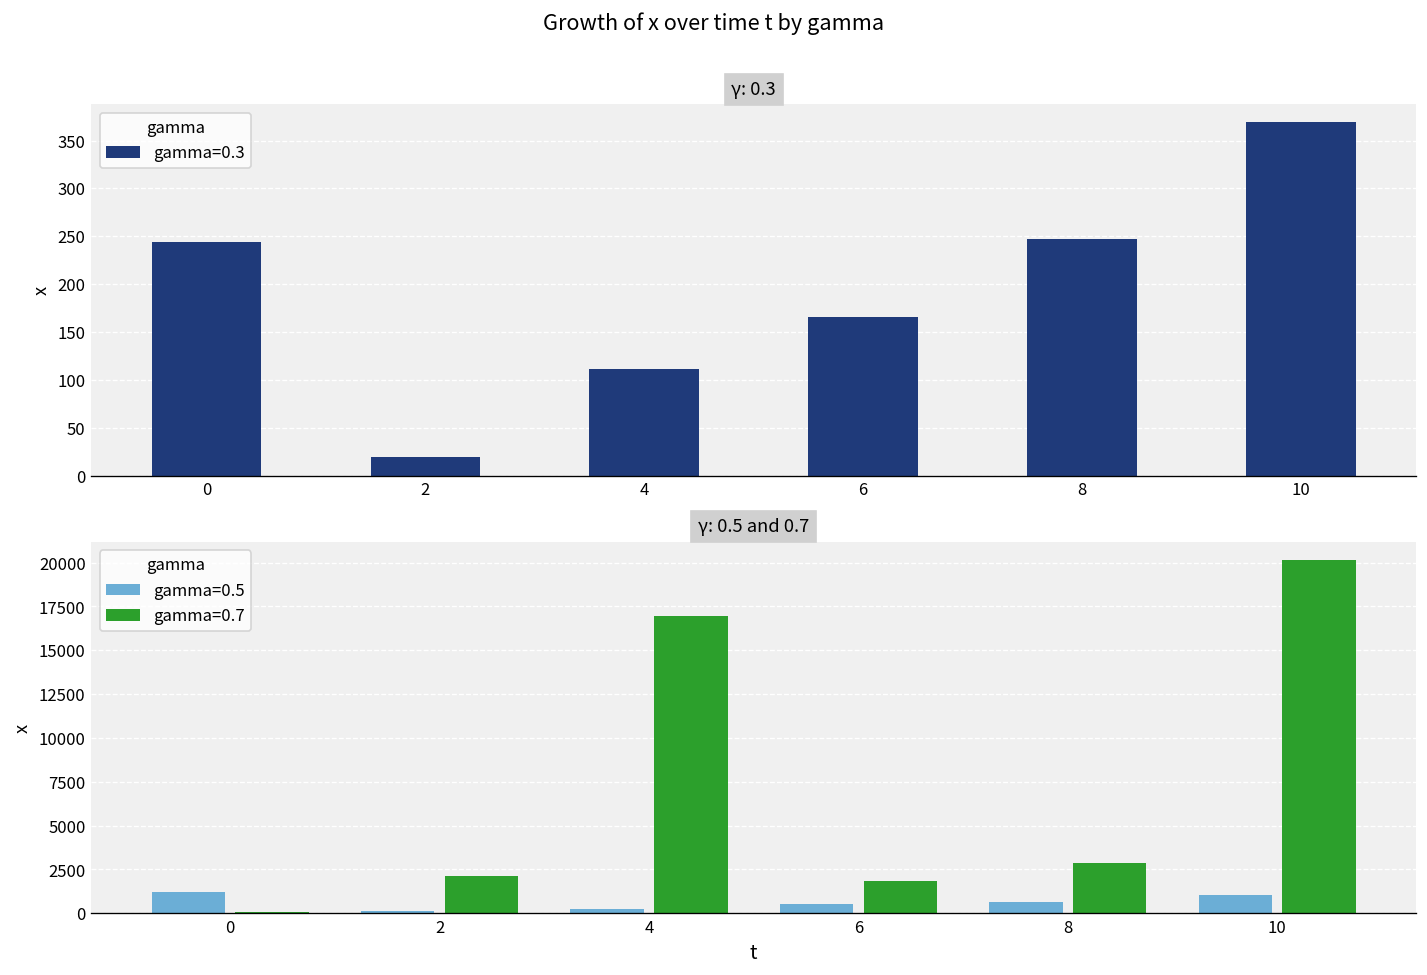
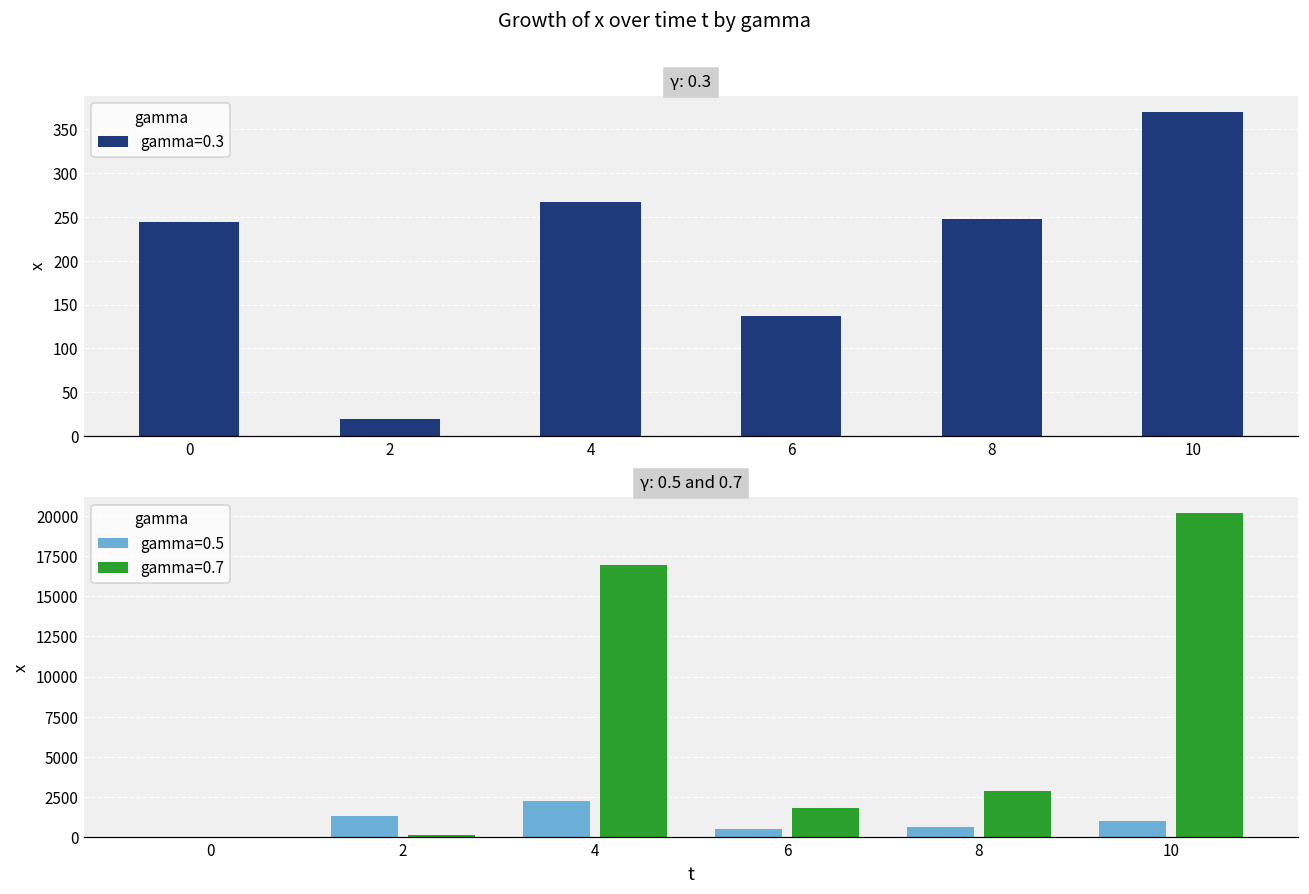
γ: 0.3, 4: 110 -> 270
γ: 0.3, 6: 170 -> 140
γ: 0.5 and 0.7, gamma=0.5, 0: 1200 -> 100
γ: 0.5 and 0.7, gamma=0.5, 2: 100 -> 1300
γ: 0.5 and 0.7, gamma=0.7, 2: 2100 -> 200
γ: 0.5 and 0.7, gamma=0.5, 4: 200 -> 2200
